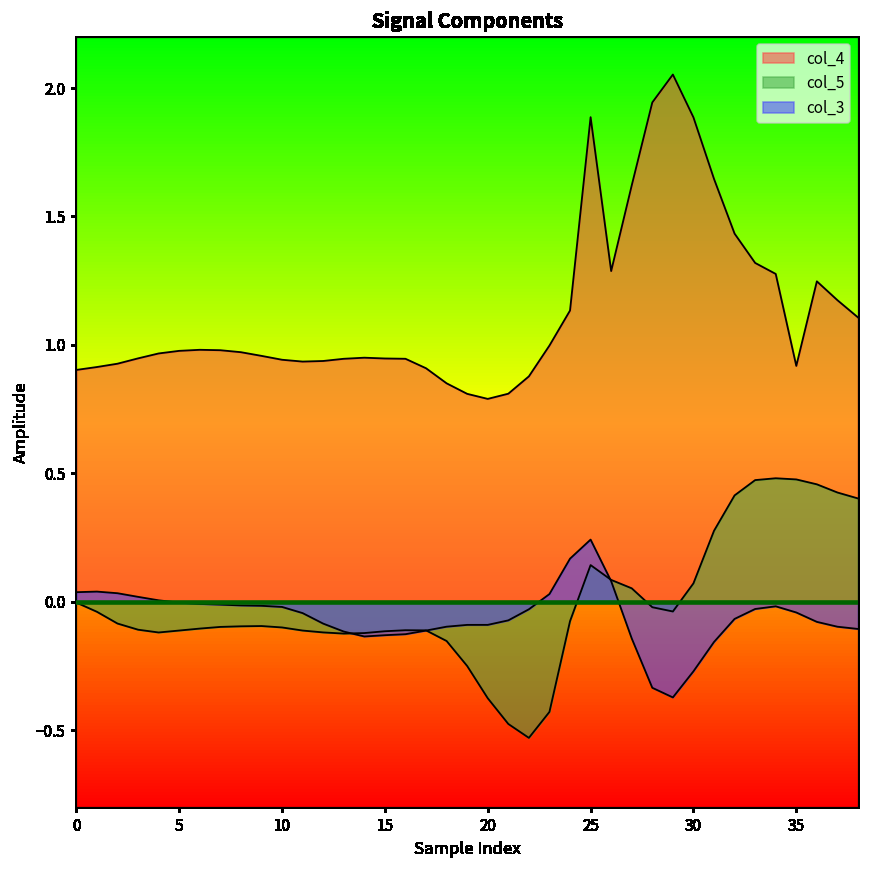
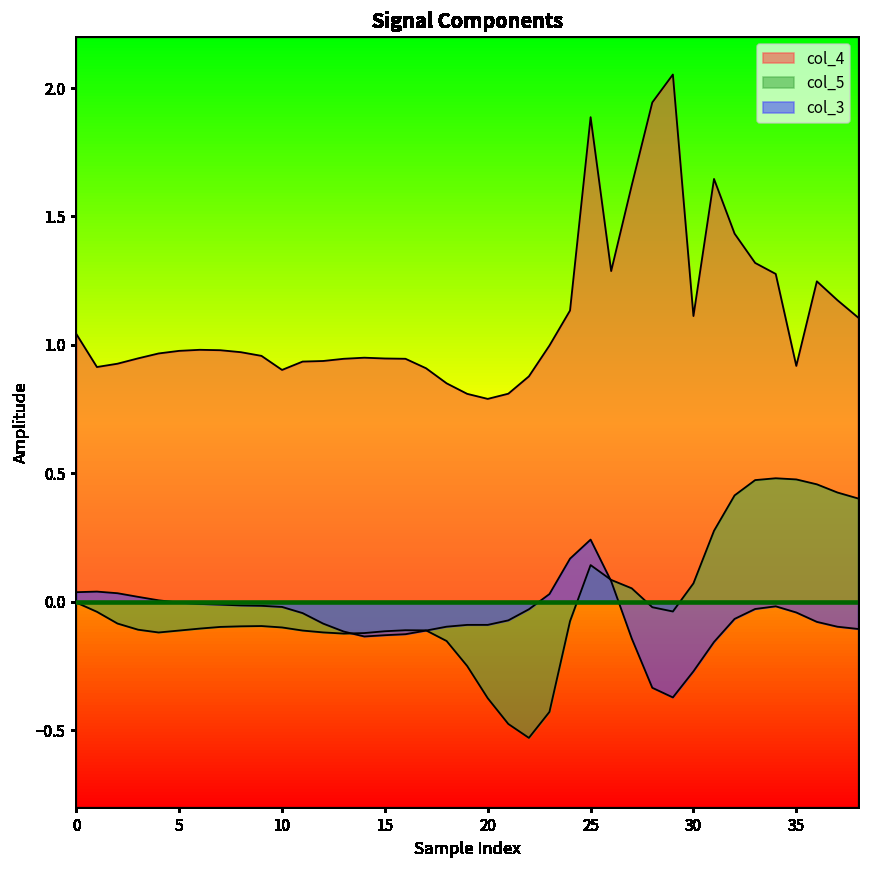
col_4, 0: 0.90 -> 1.04
col_4, 10: 0.94 -> 0.90
col_4, 30: 1.89 -> 1.11
